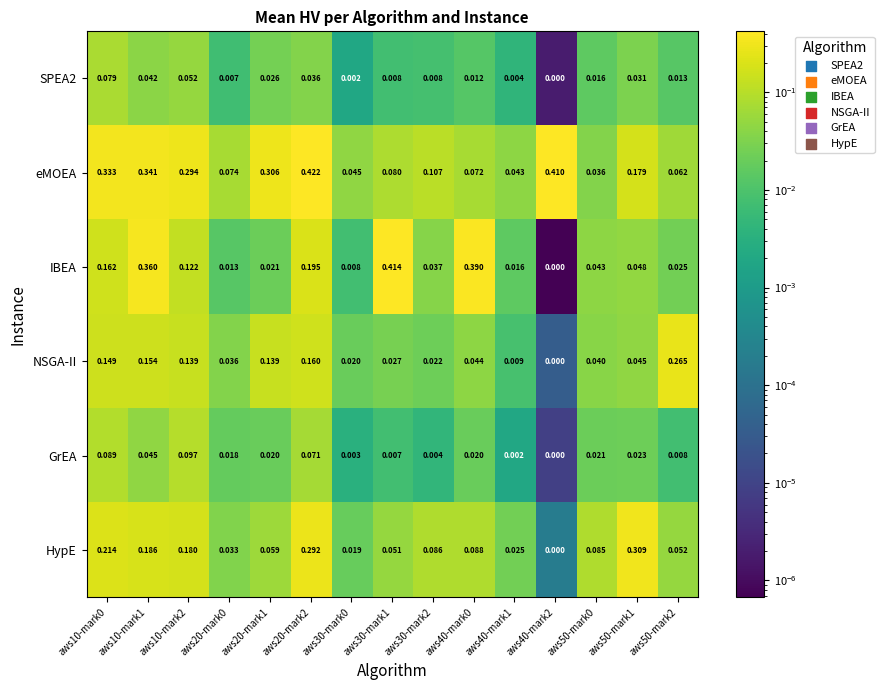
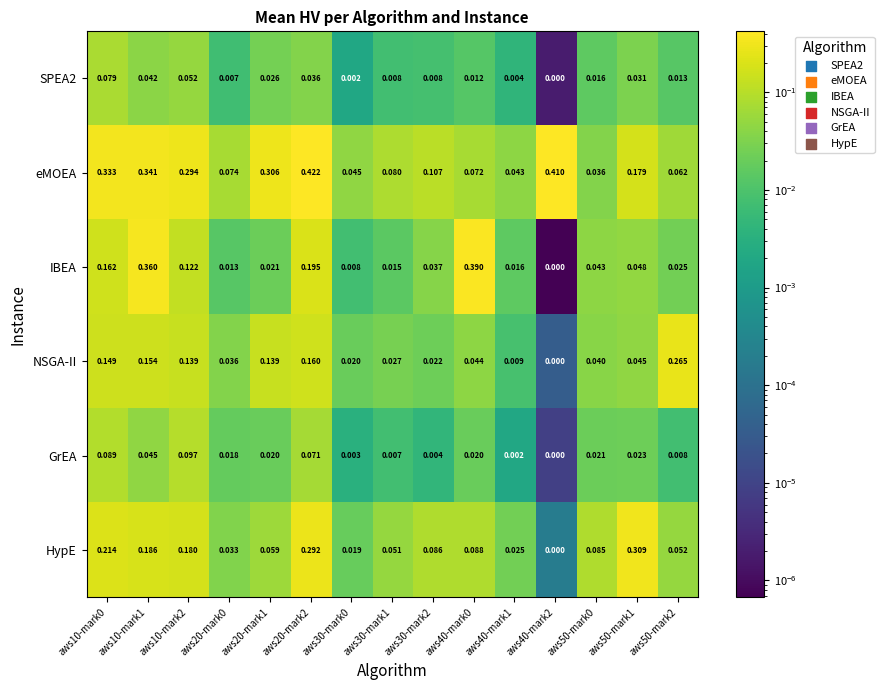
IBEA, aws30-mark1: 0.414 -> 0.015
